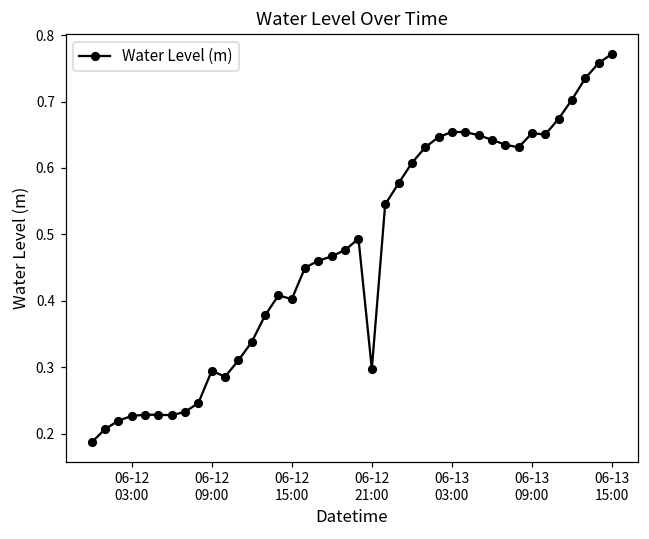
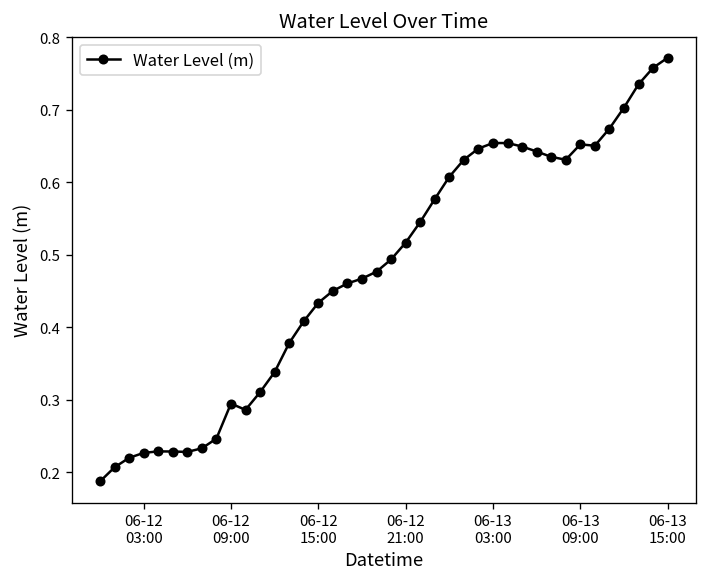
06-12 15:00: 0.40 -> 0.43
06-12 21:00: 0.30 -> 0.52
